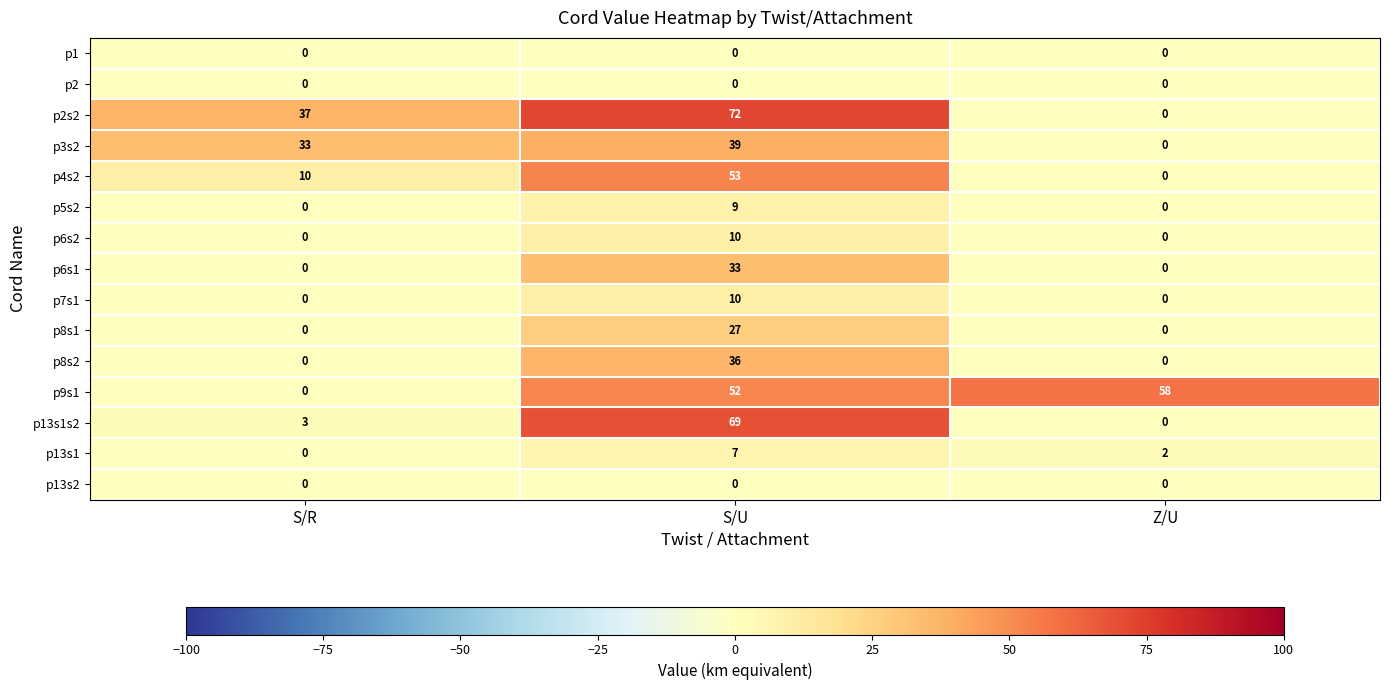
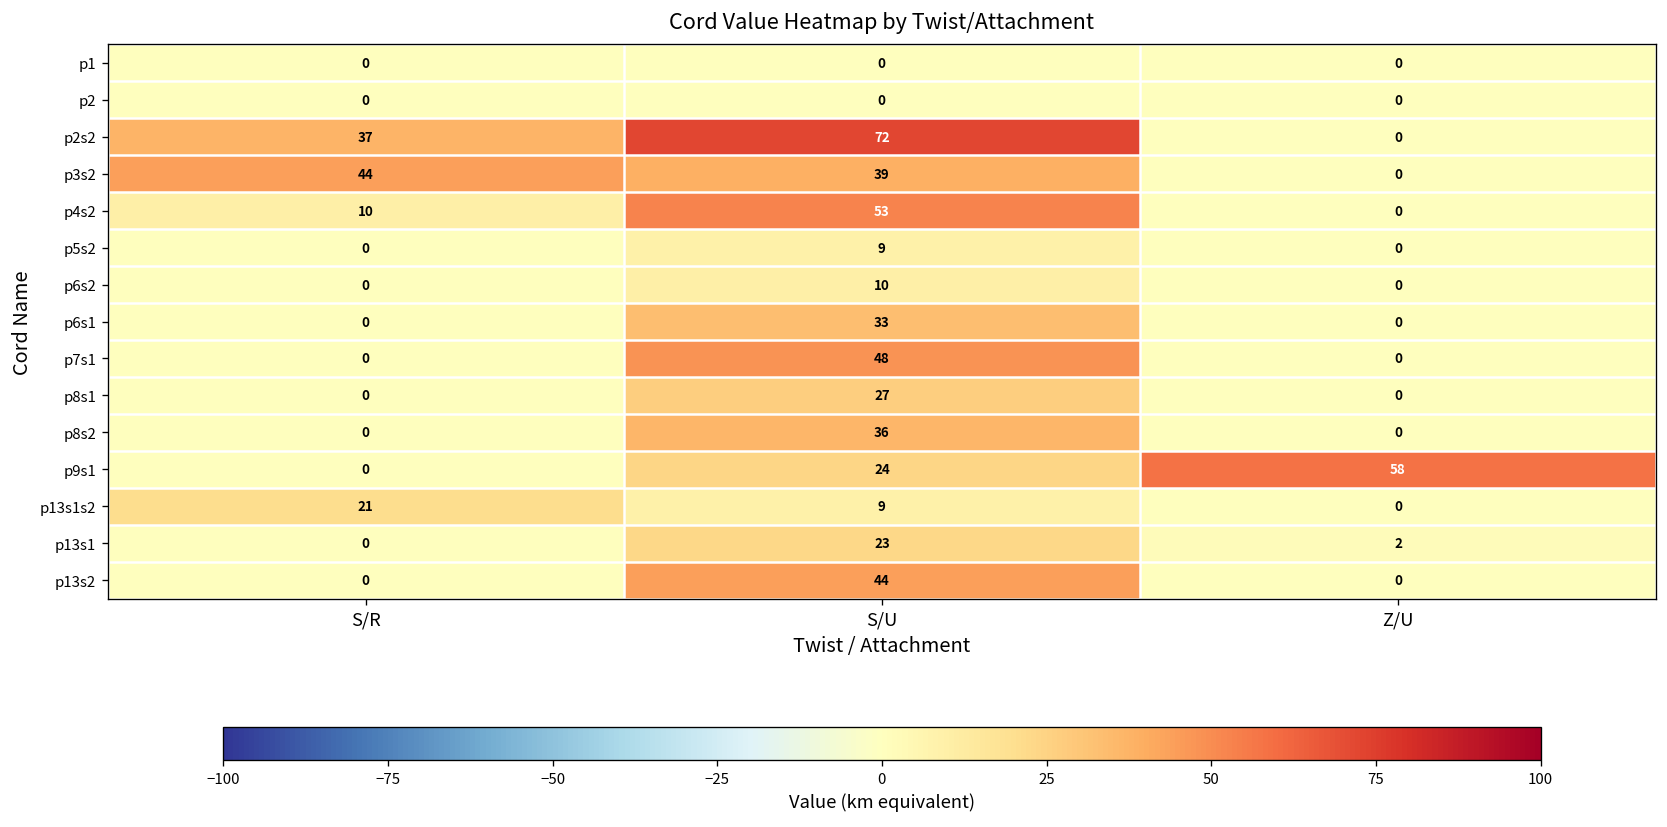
p3s2, S/R: 33 -> 44
p7s1, S/U: 10 -> 48
p9s1, S/U: 52 -> 24
p13s1s2, S/R: 3 -> 21
p13s1s2, S/U: 69 -> 9
p13s1, S/U: 7 -> 23
p13s2, S/U: 0 -> 44
